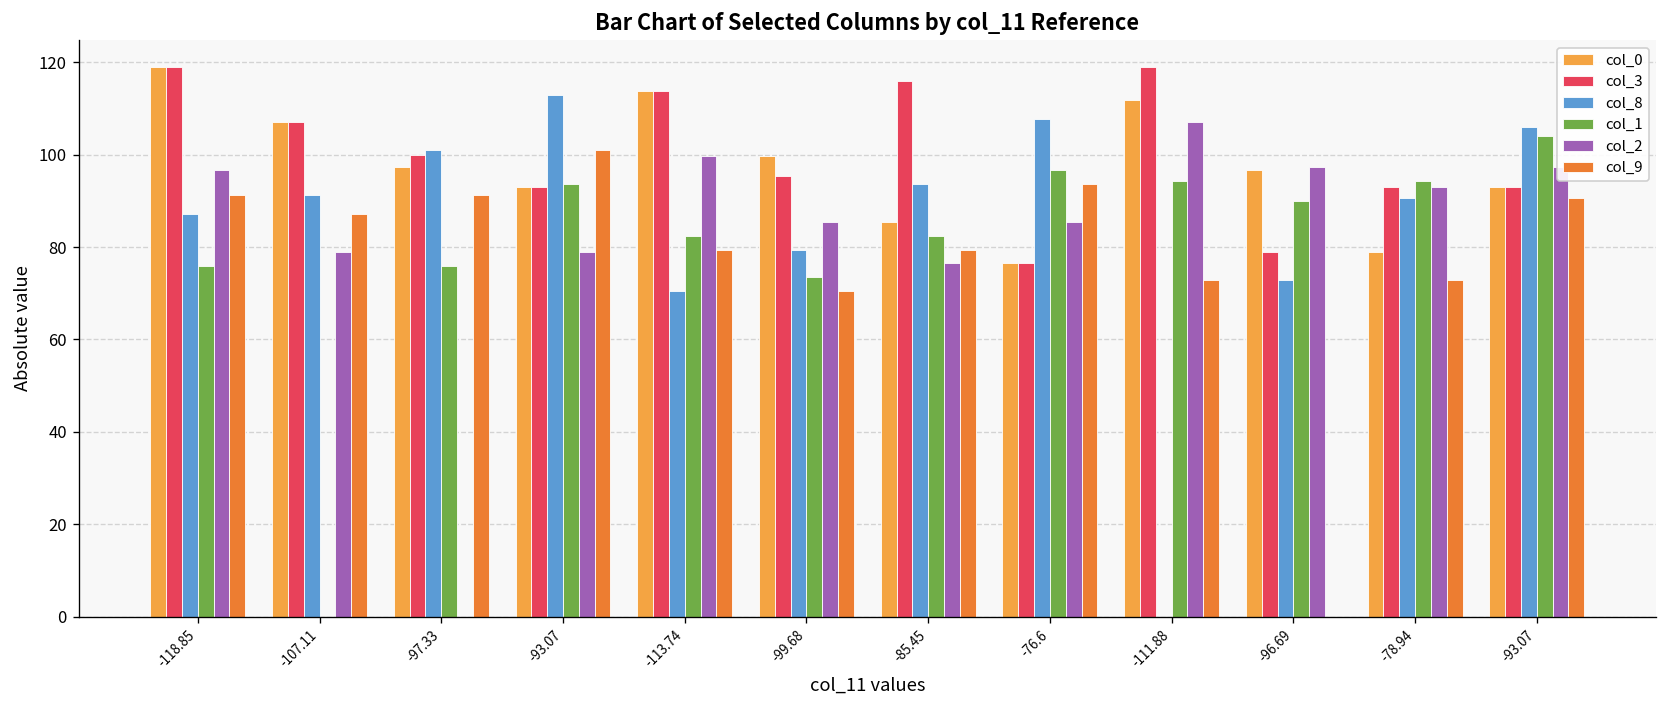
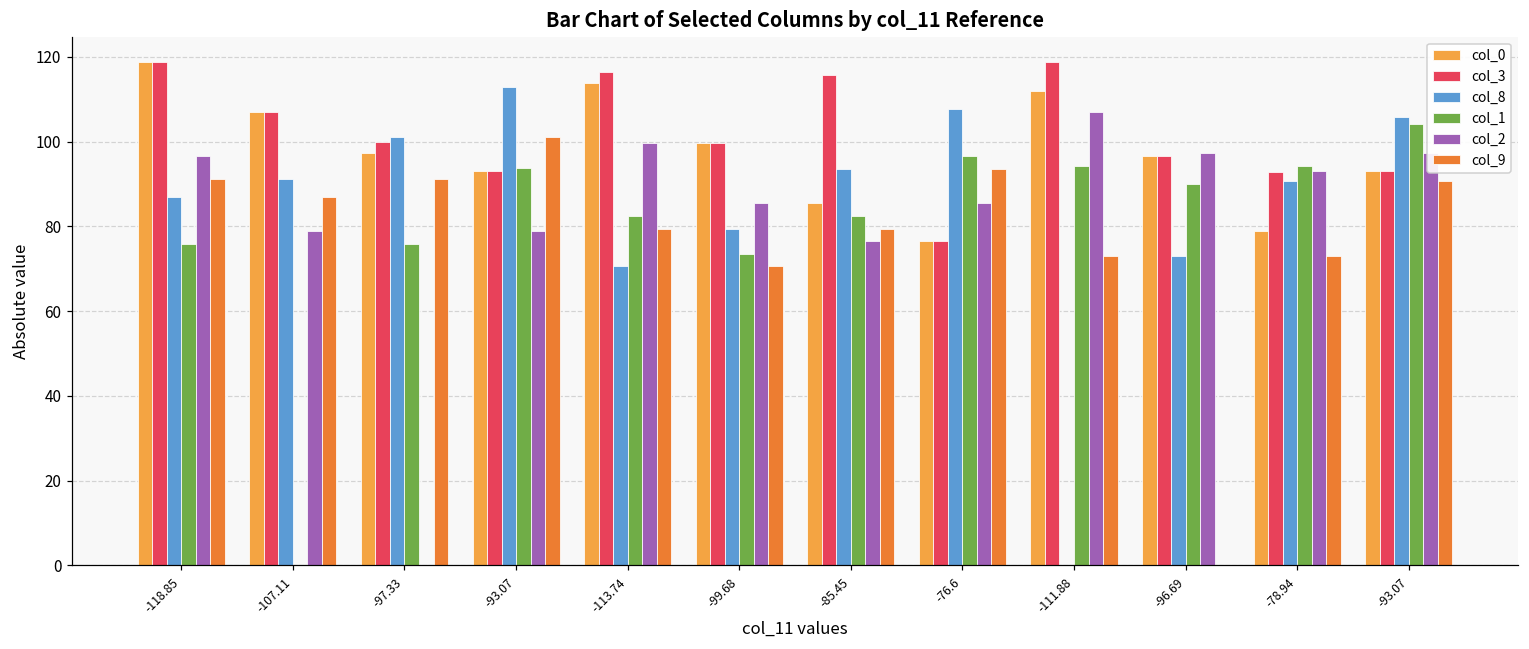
col_3, -113.74: 114 -> 116
col_3, -99.68: 95 -> 100
col_3, -96.69: 79 -> 97
